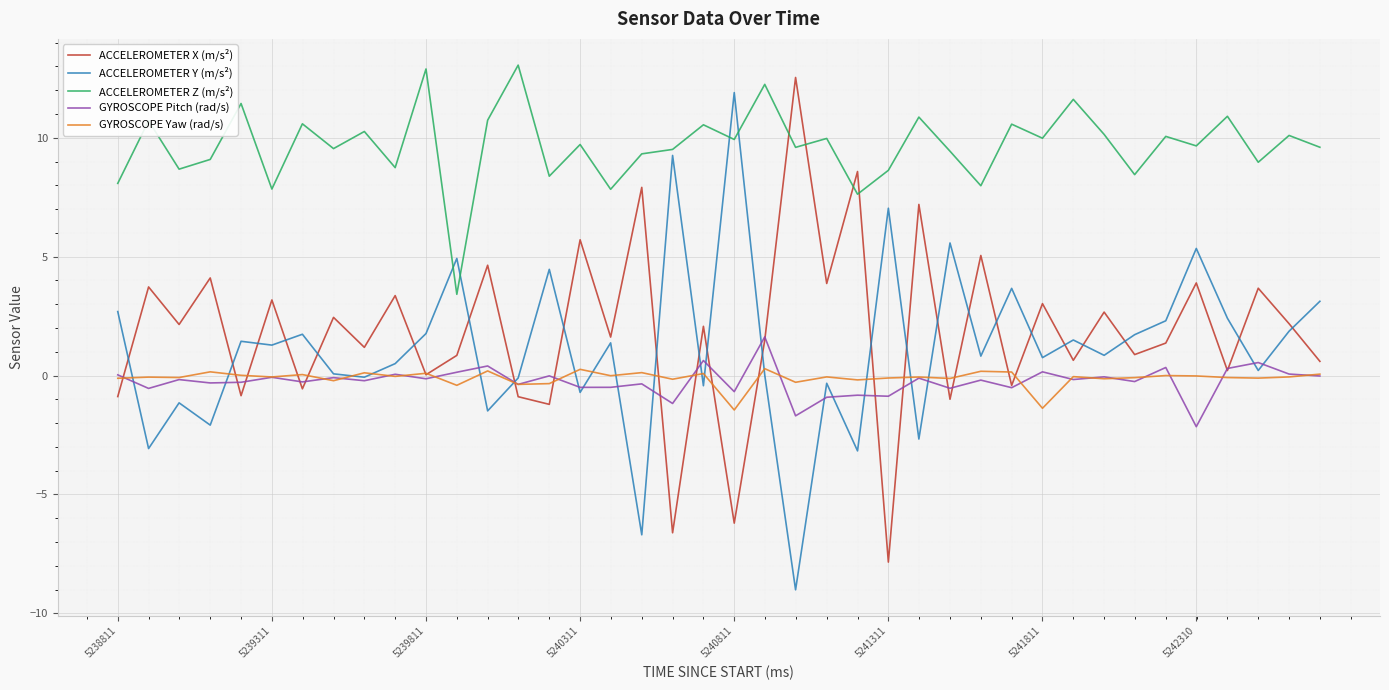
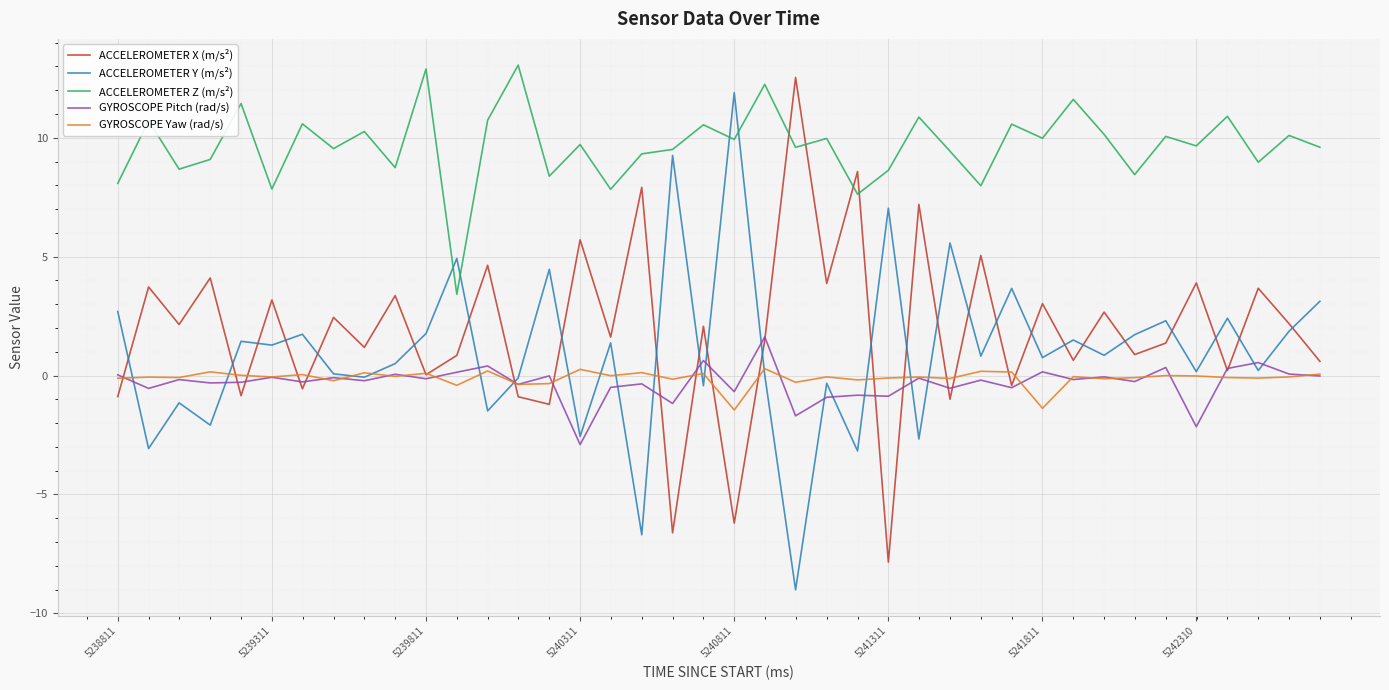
ACCELEROMETER Y (m/s²), 5240311: -0.7 -> -2.6
GYROSCOPE Pitch (rad/s), 5240311: -0.5 -> -2.9
ACCELEROMETER Y (m/s²), 5242310: 5.3 -> 0.2
